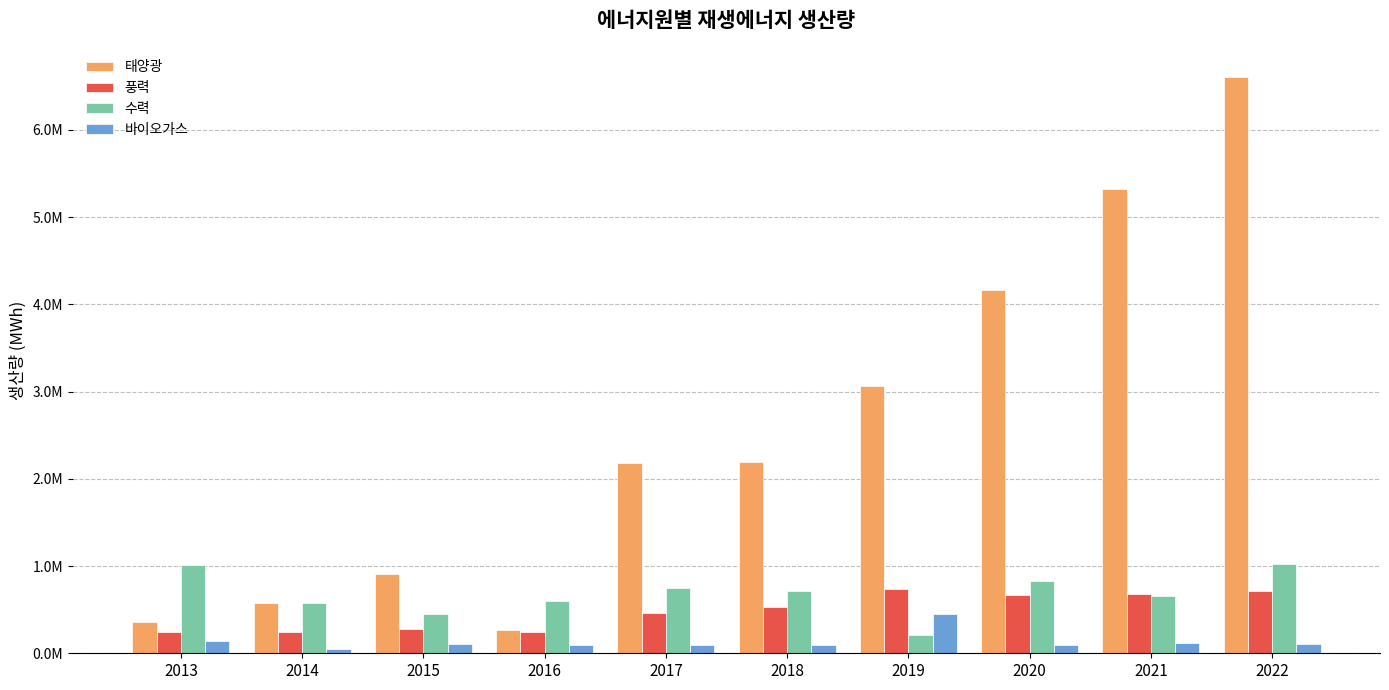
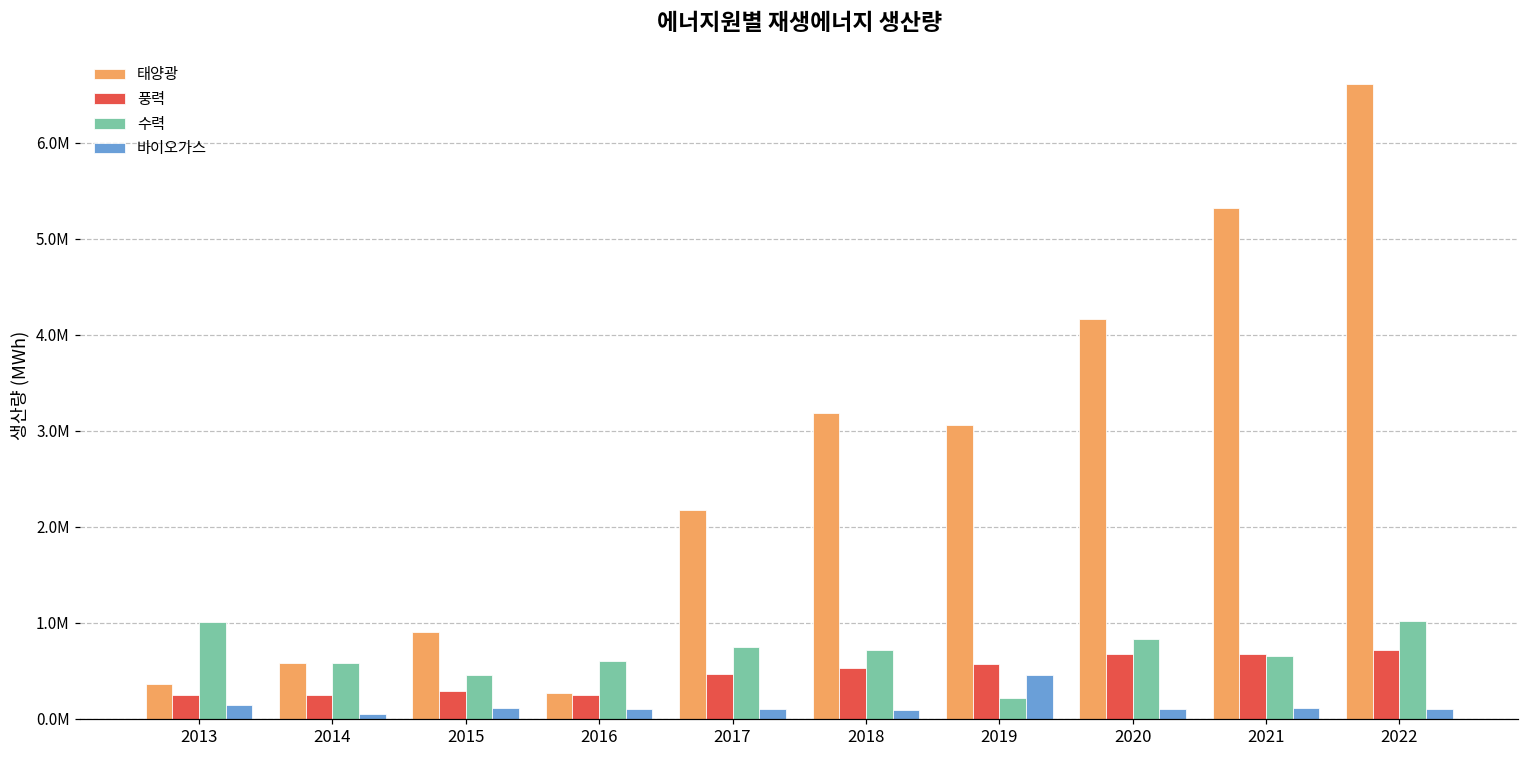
태양광, 2018: 2200000 -> 3200000
풍력, 2019: 700000 -> 600000
